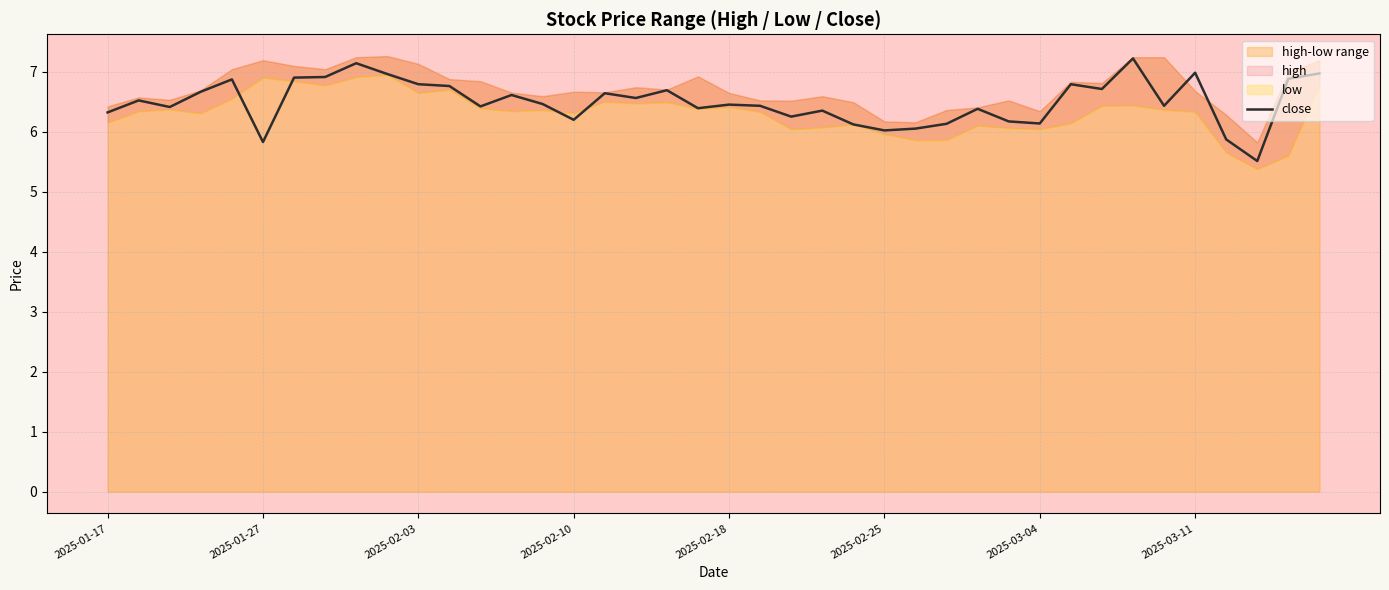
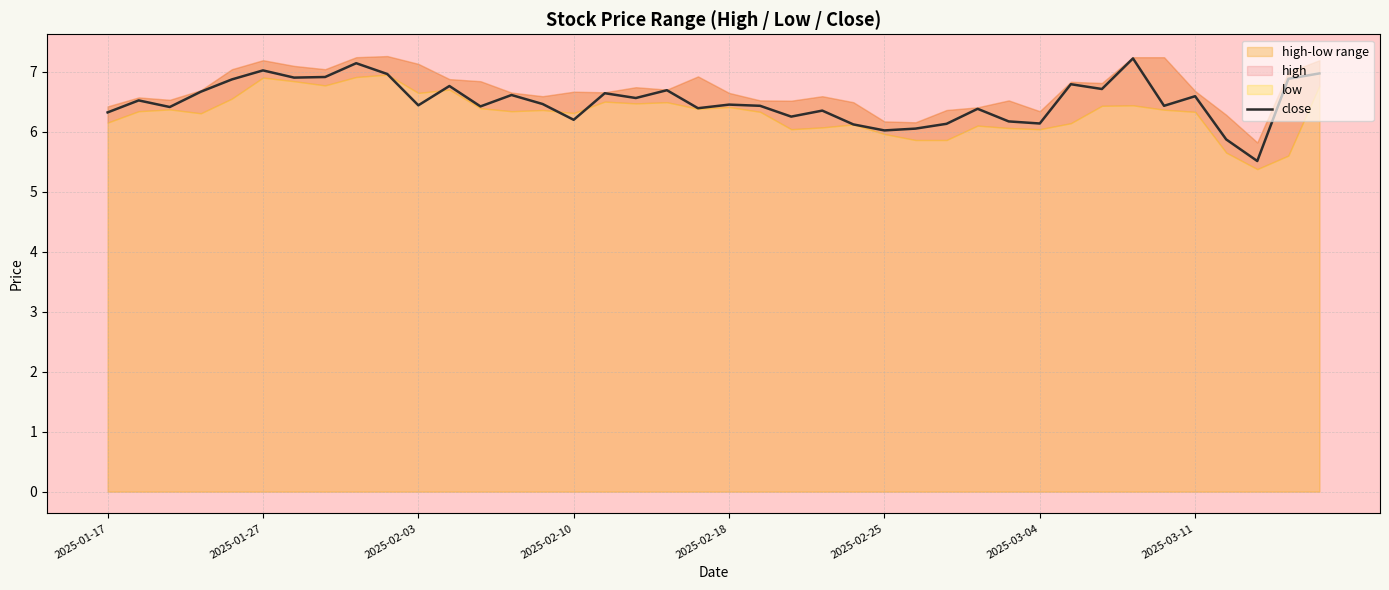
close, 2025-01-27: 5.8 -> 7.0
close, 2025-02-03: 6.8 -> 6.4
close, 2025-03-11: 7.0 -> 6.6
